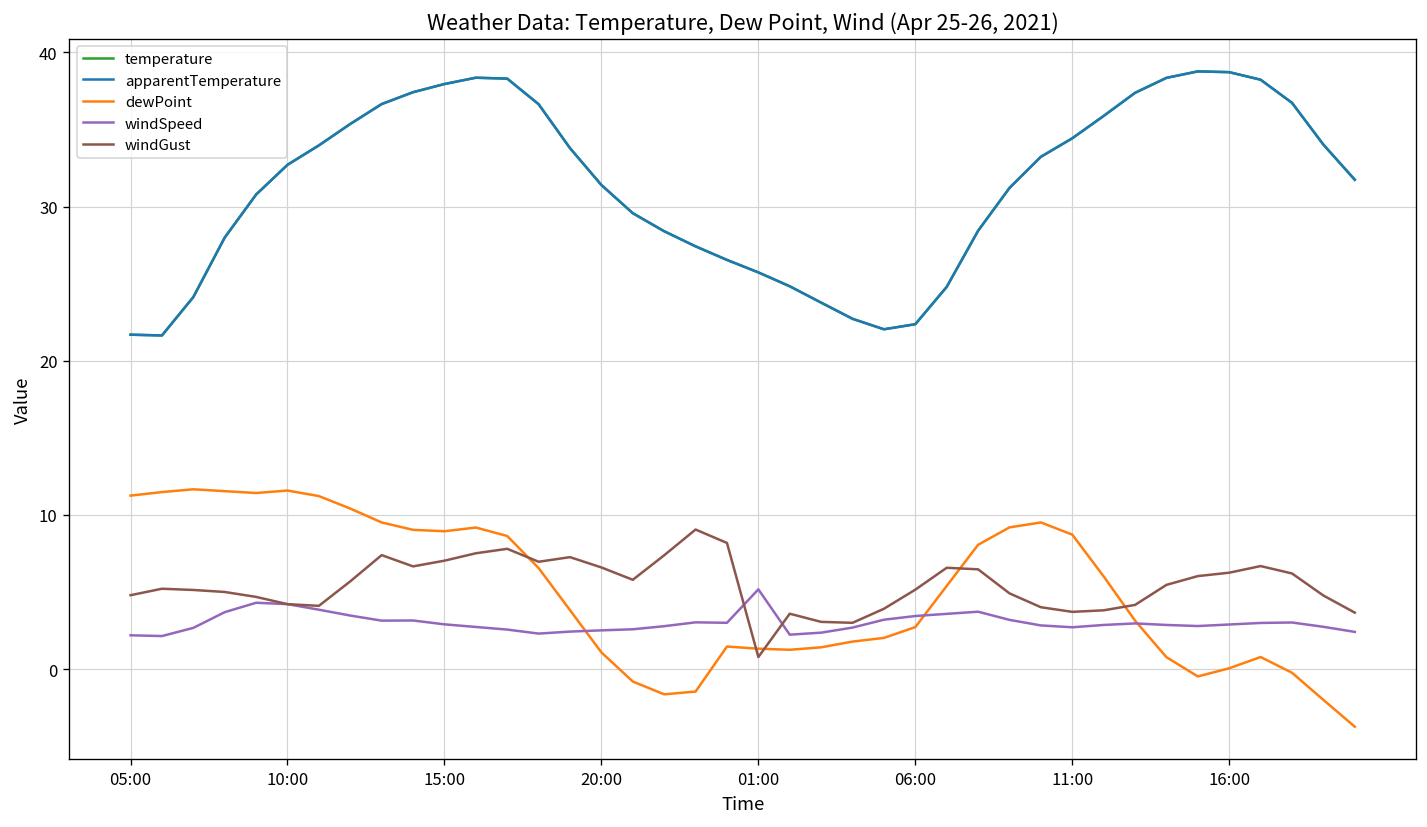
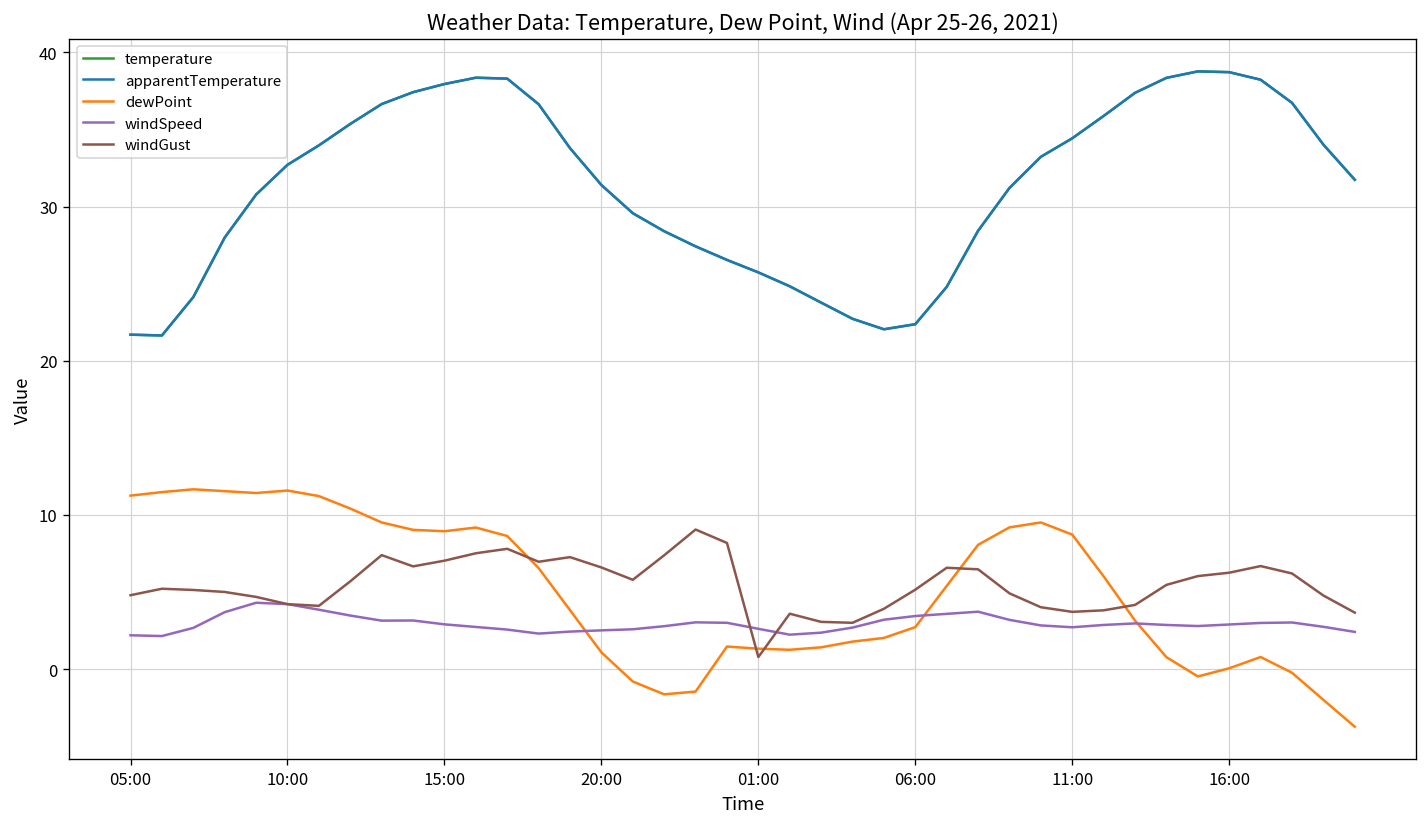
windSpeed, 01:00: 5.2 -> 2.6
